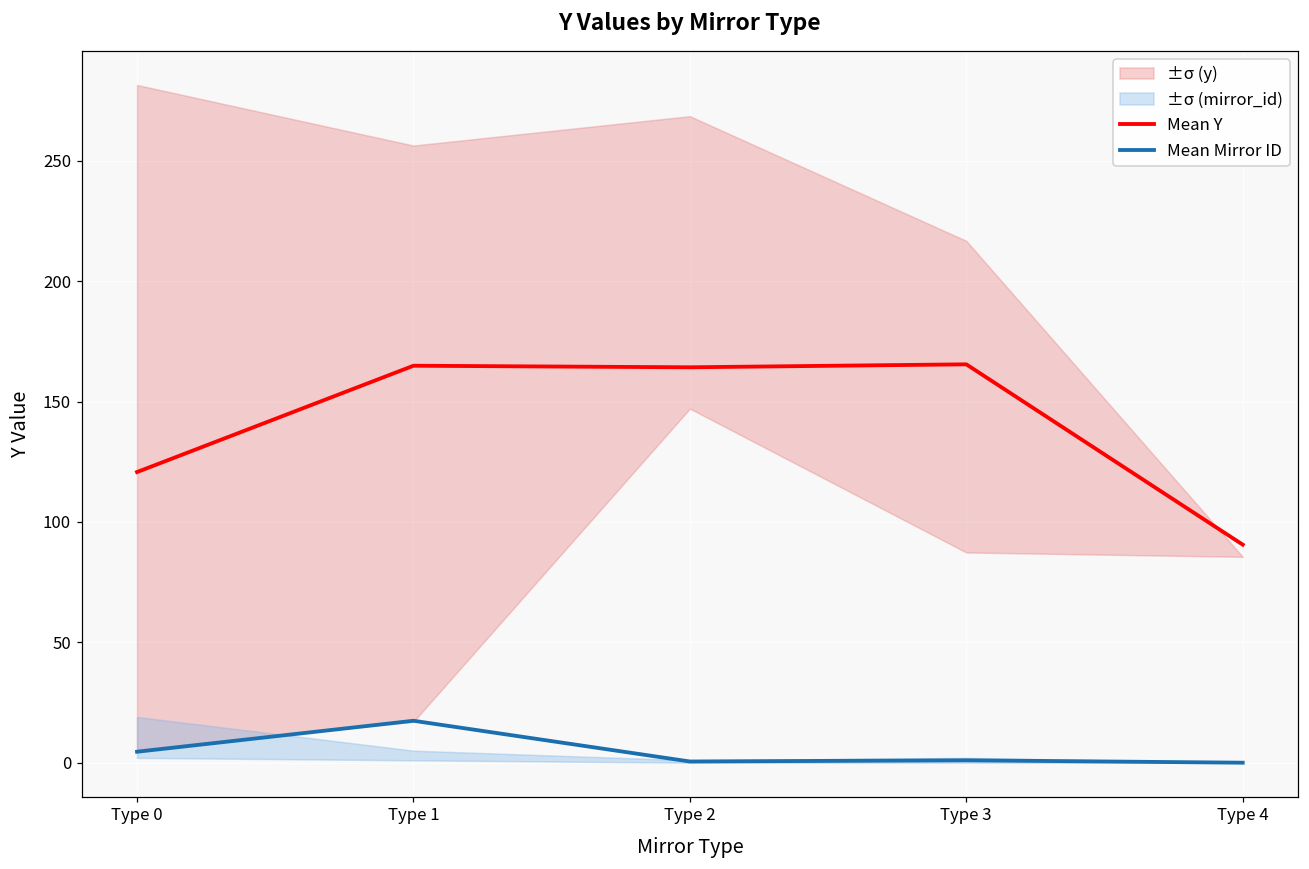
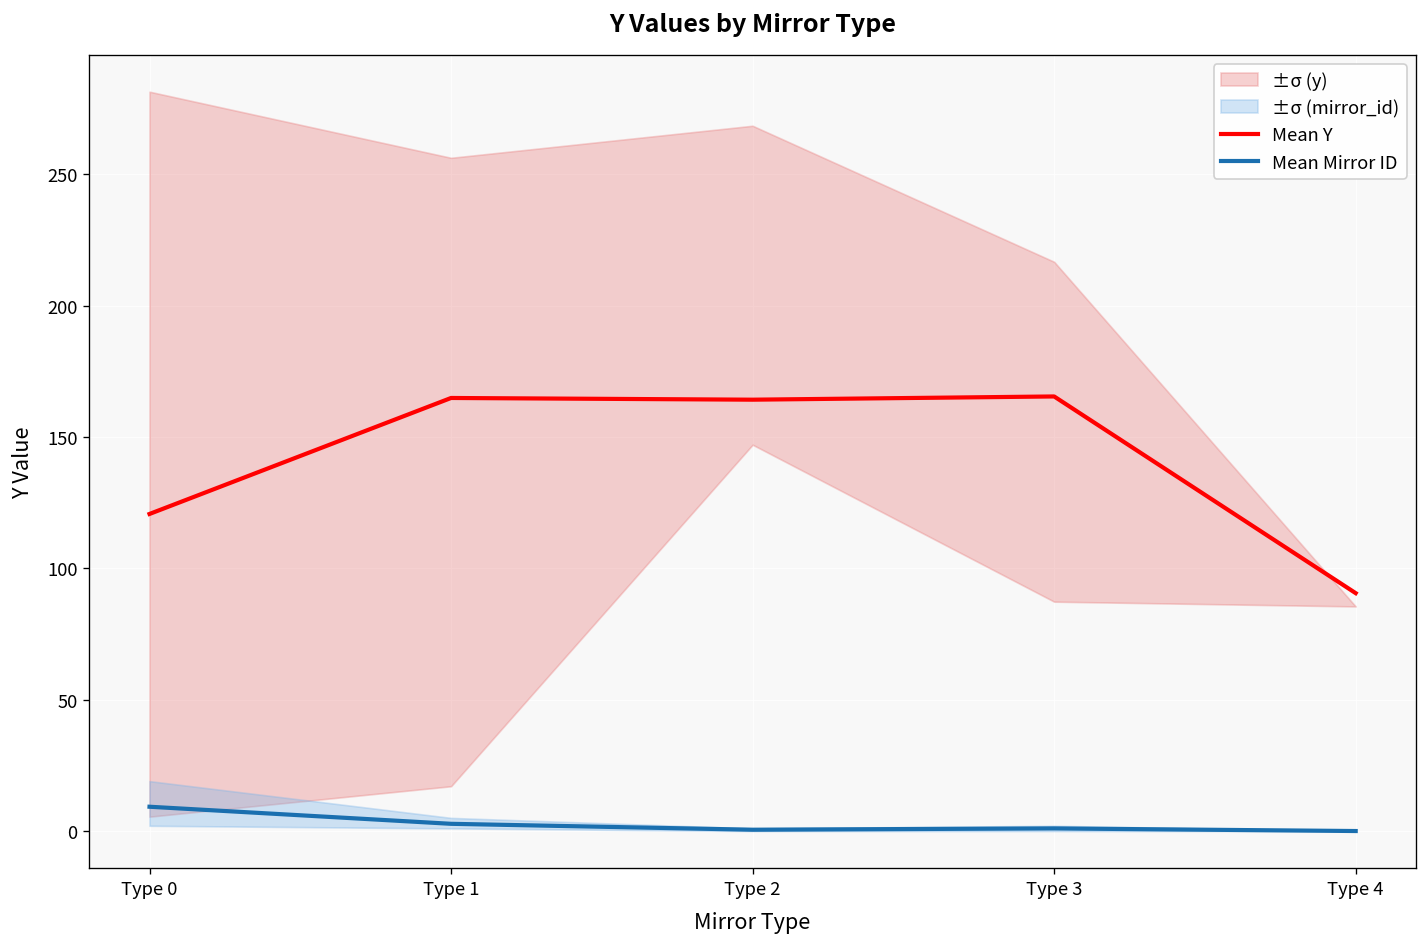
Mean Mirror ID, Type 0: 5 -> 9
Mean Mirror ID, Type 1: 17 -> 3
